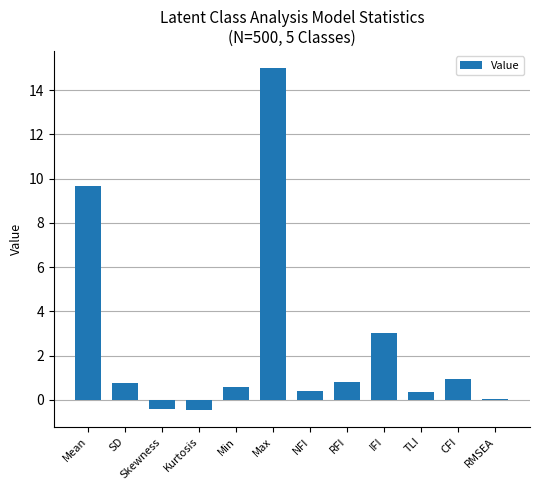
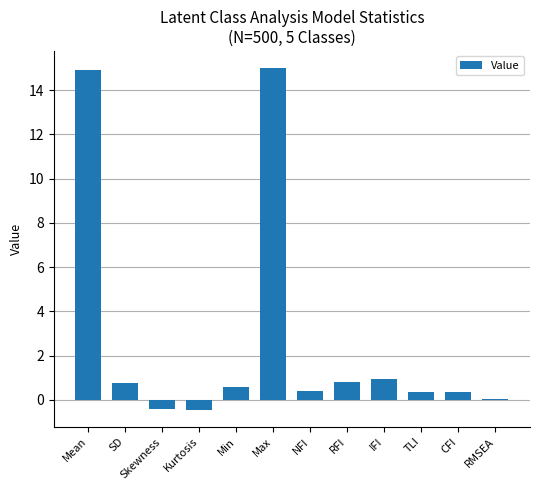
Mean: 9.7 -> 14.9
IFI: 3.0 -> 0.9
CFI: 0.9 -> 0.3
